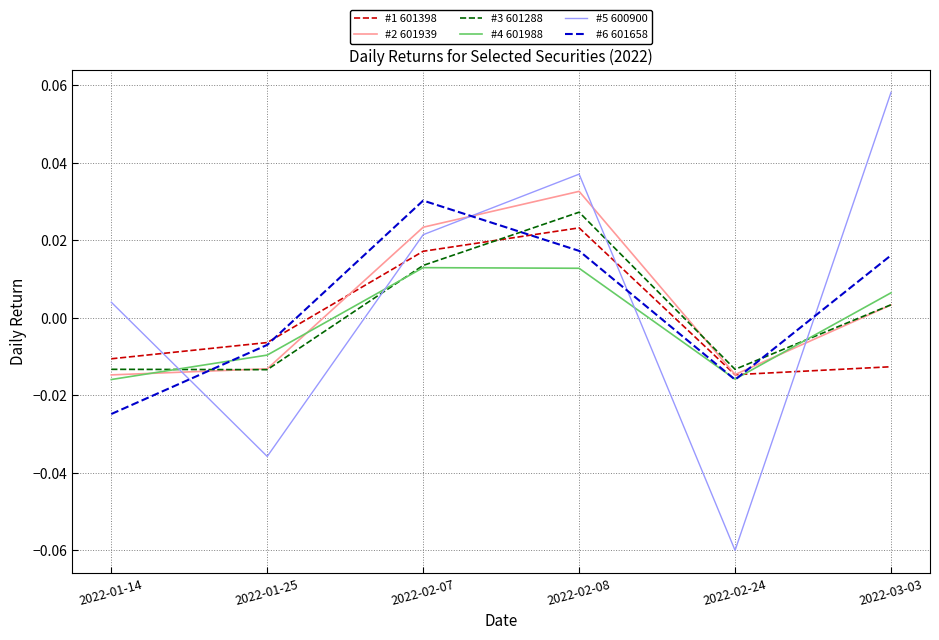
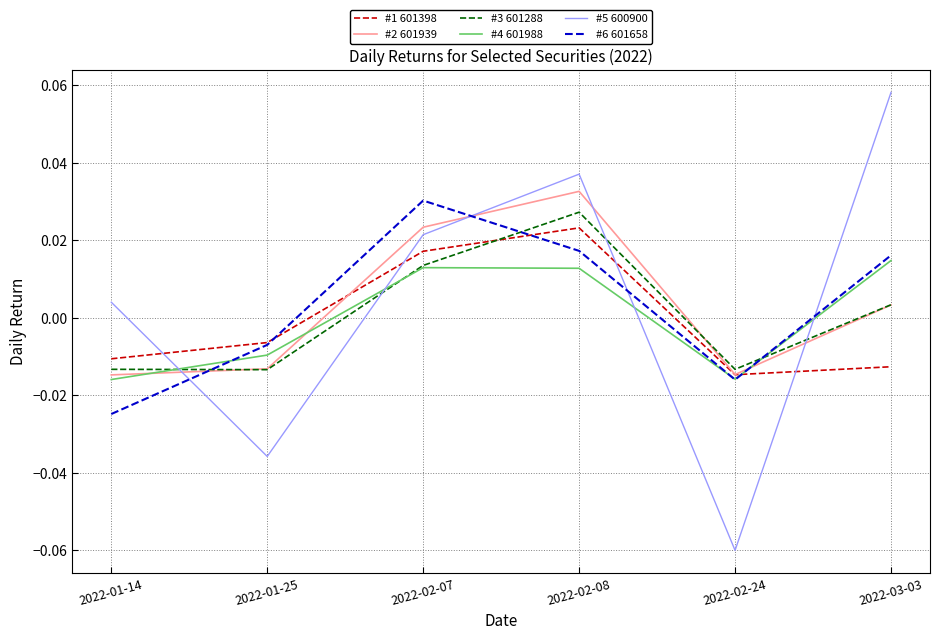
#4 601988, 2022-03-03: 0.006 -> 0.015
